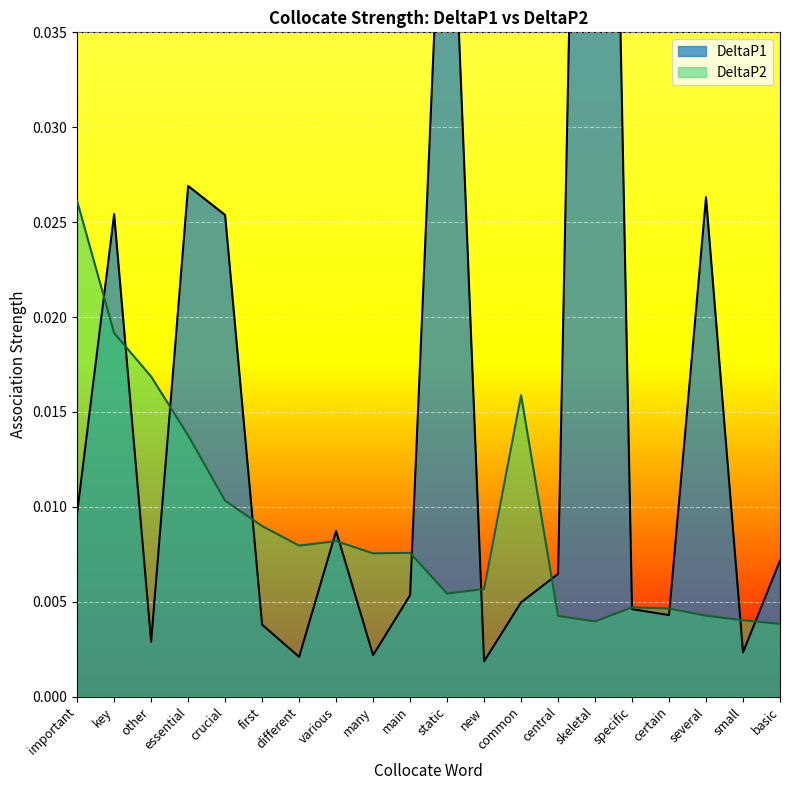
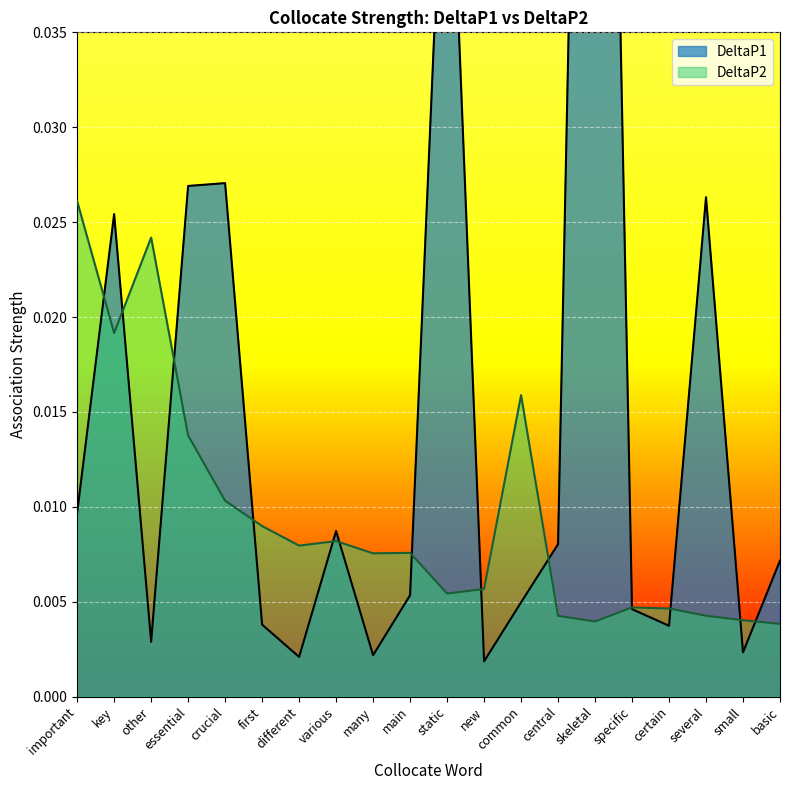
DeltaP2, other: 0.0169 -> 0.0242
DeltaP1, crucial: 0.0254 -> 0.0271
DeltaP1, central: 0.0065 -> 0.0080
DeltaP1, certain: 0.0043 -> 0.0037
